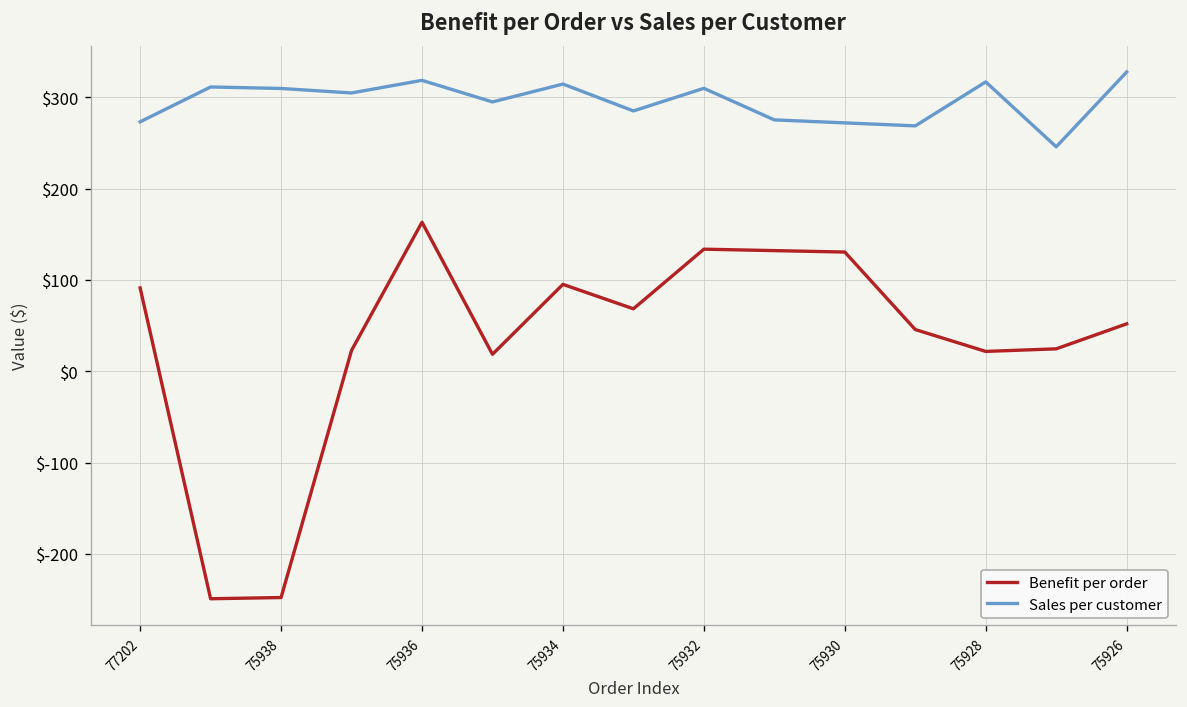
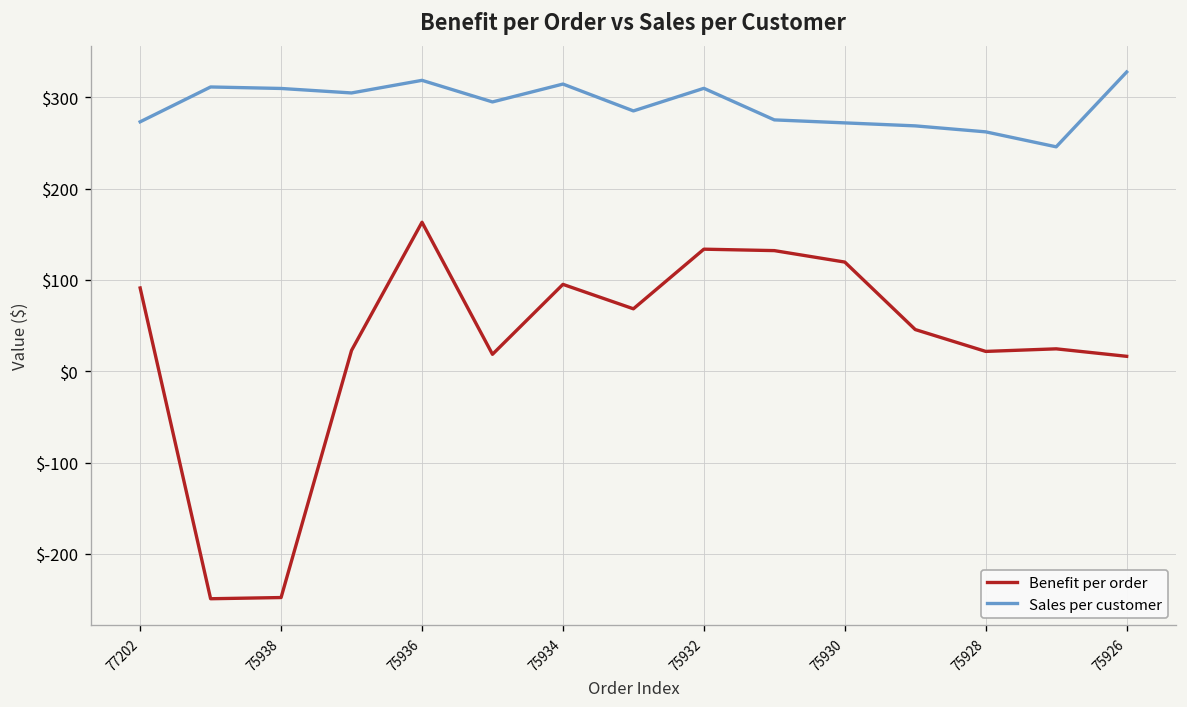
Benefit per order, 75930: $130 -> $120
Sales per customer, 75928: $320 -> $260
Benefit per order, 75926: $50 -> $20
